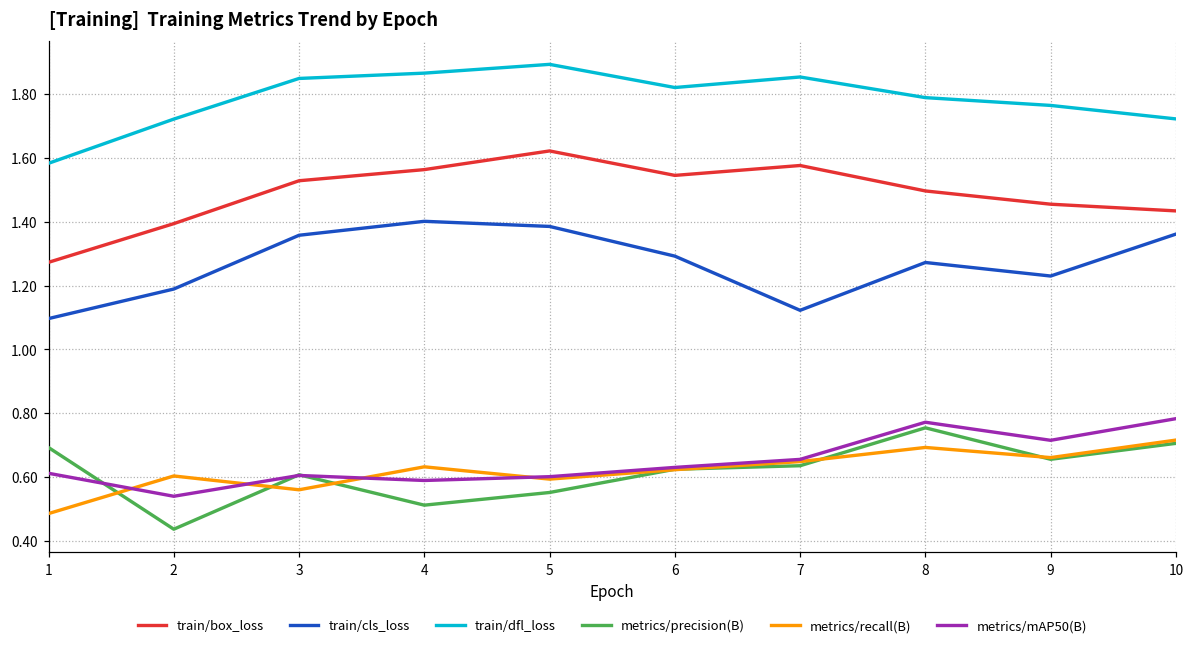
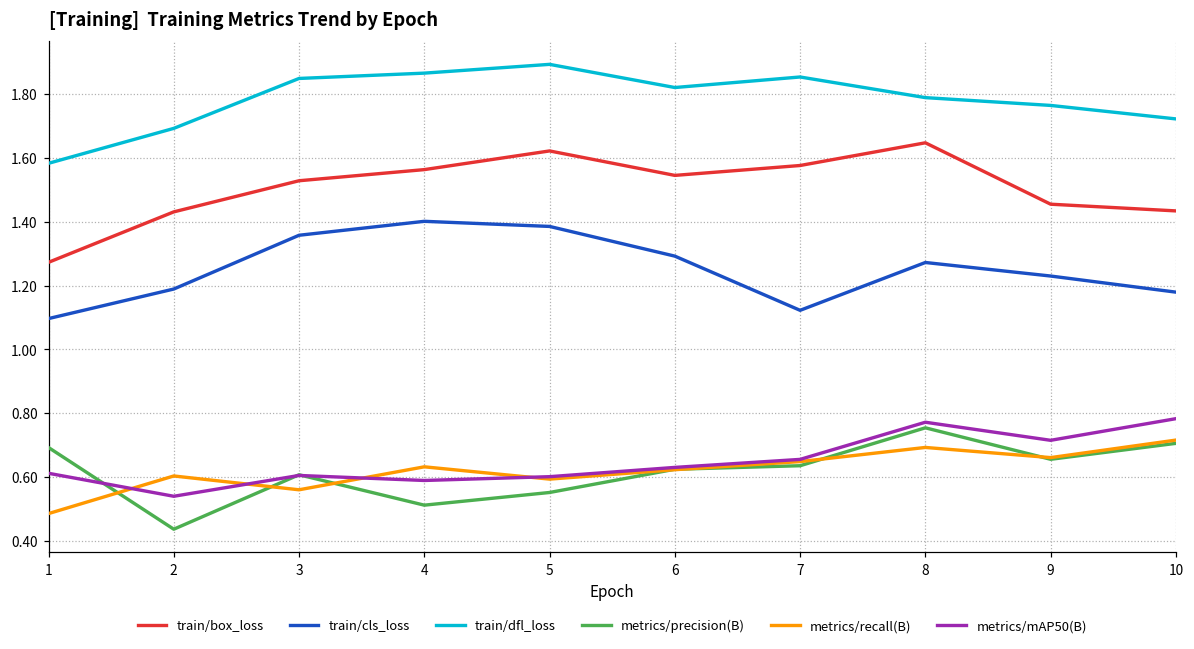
train/box_loss, 2: 1.39 -> 1.43
train/dfl_loss, 2: 1.72 -> 1.69
train/box_loss, 8: 1.50 -> 1.65
train/cls_loss, 10: 1.36 -> 1.18
